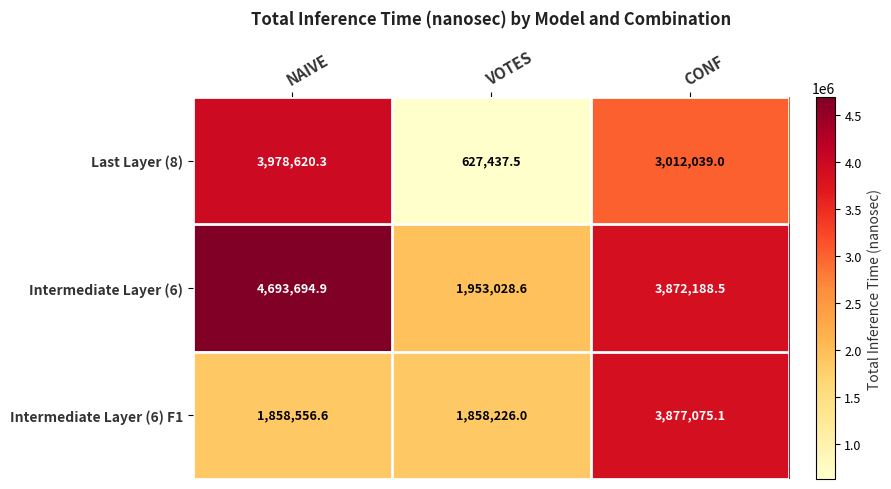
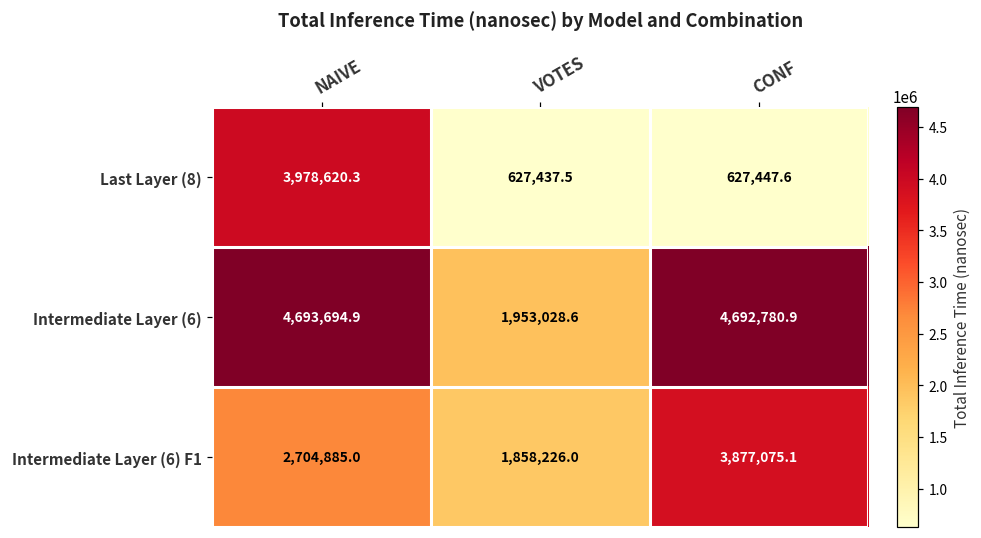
Last Layer (8), CONF: 3,012,039.0 -> 627,447.6
Intermediate Layer (6), CONF: 3,872,188.5 -> 4,692,780.9
Intermediate Layer (6) F1, NAIVE: 1,858,556.6 -> 2,704,885.0
